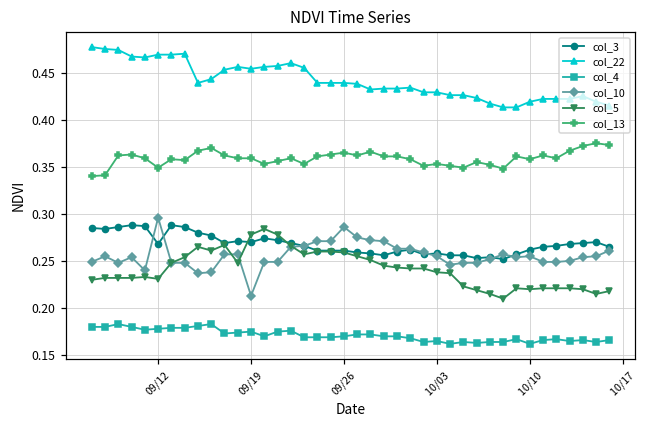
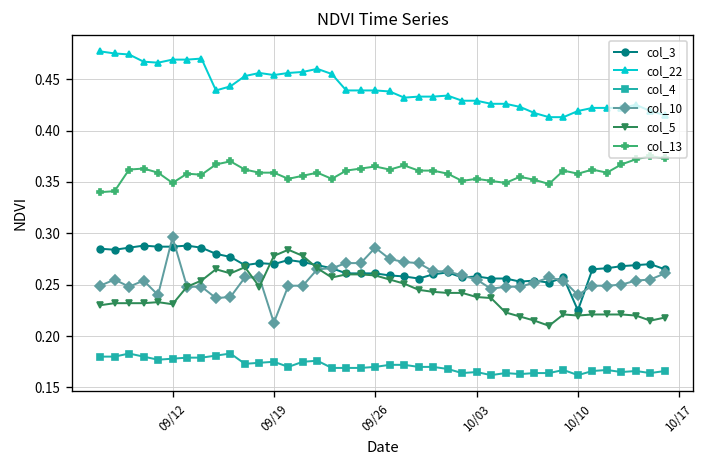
col_3, 09/12: 0.27 -> 0.29
col_3, 10/10: 0.26 -> 0.23
col_10, 10/10: 0.26 -> 0.24
